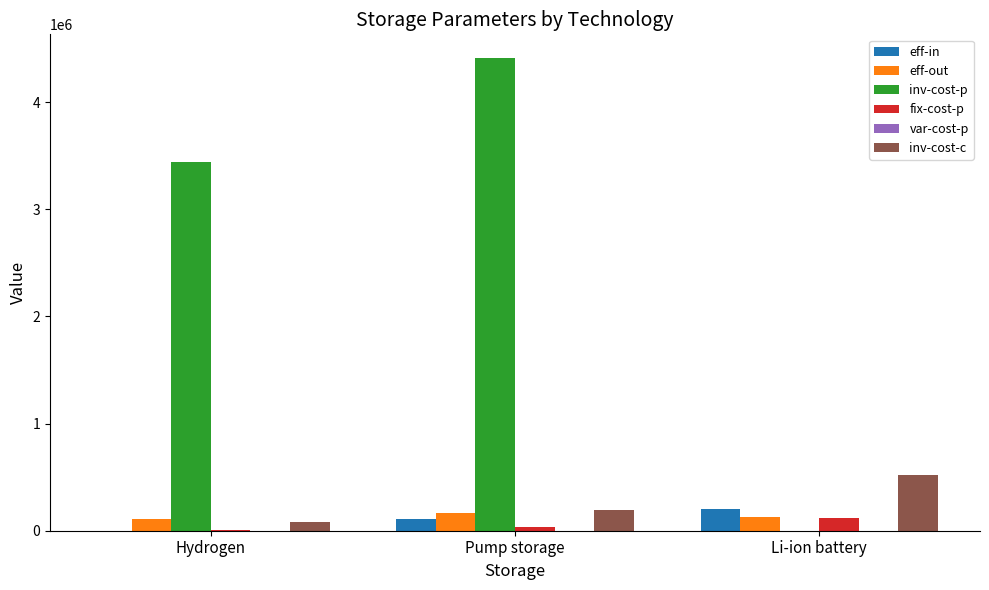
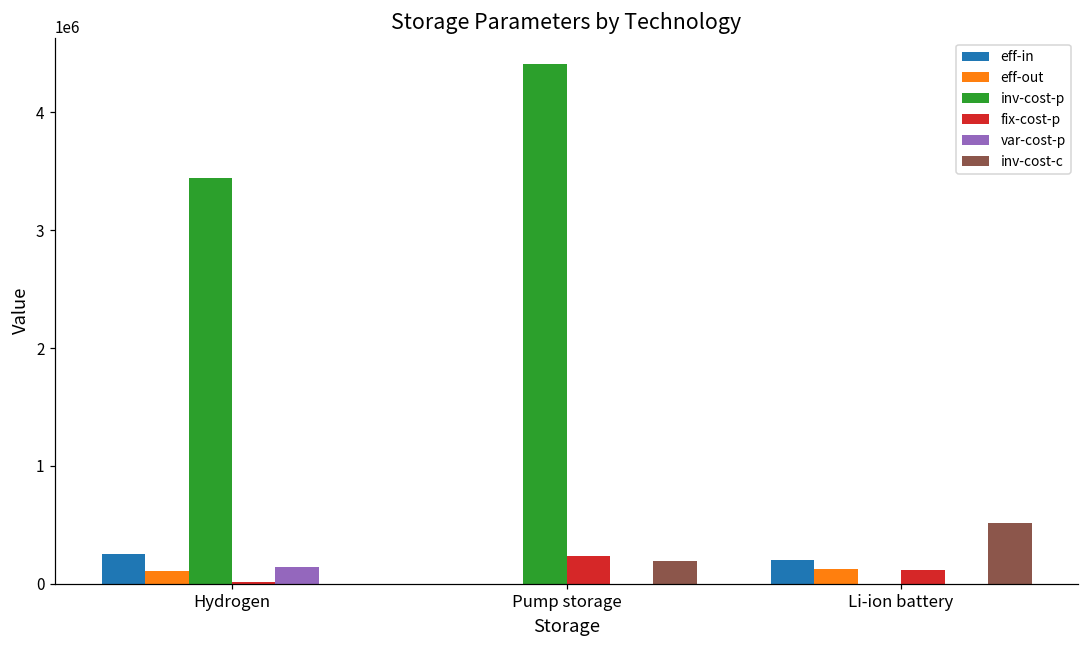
eff-in, Hydrogen: 0 -> 250000
var-cost-p, Hydrogen: 0 -> 140000
inv-cost-c, Hydrogen: 80000 -> 0
eff-in, Pump storage: 110000 -> 0
eff-out, Pump storage: 160000 -> 0
fix-cost-p, Pump storage: 30000 -> 240000
